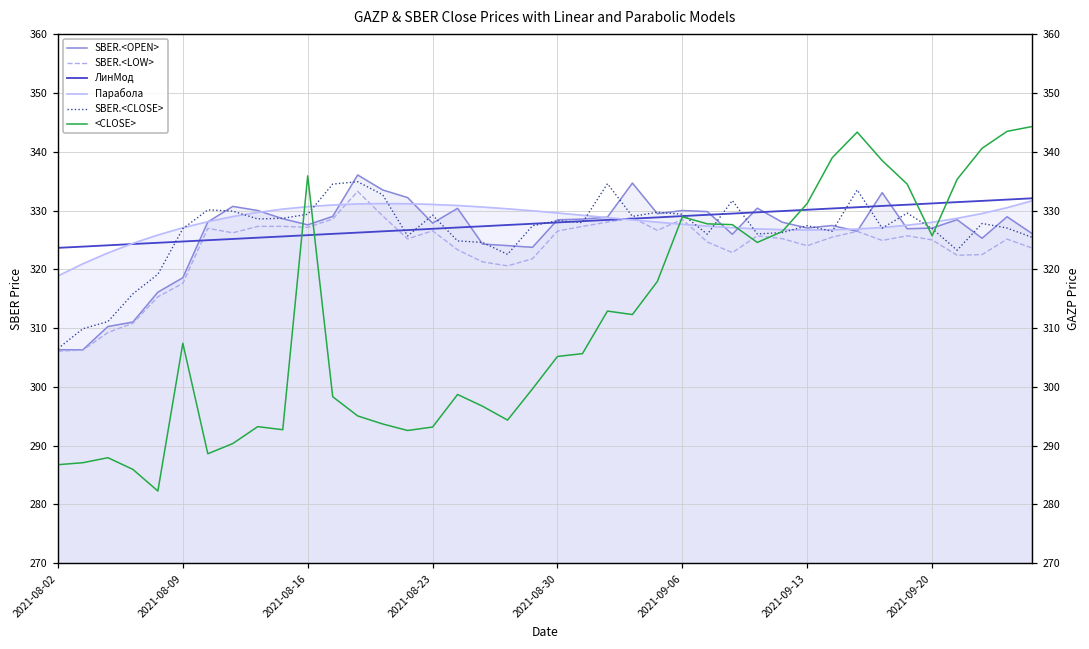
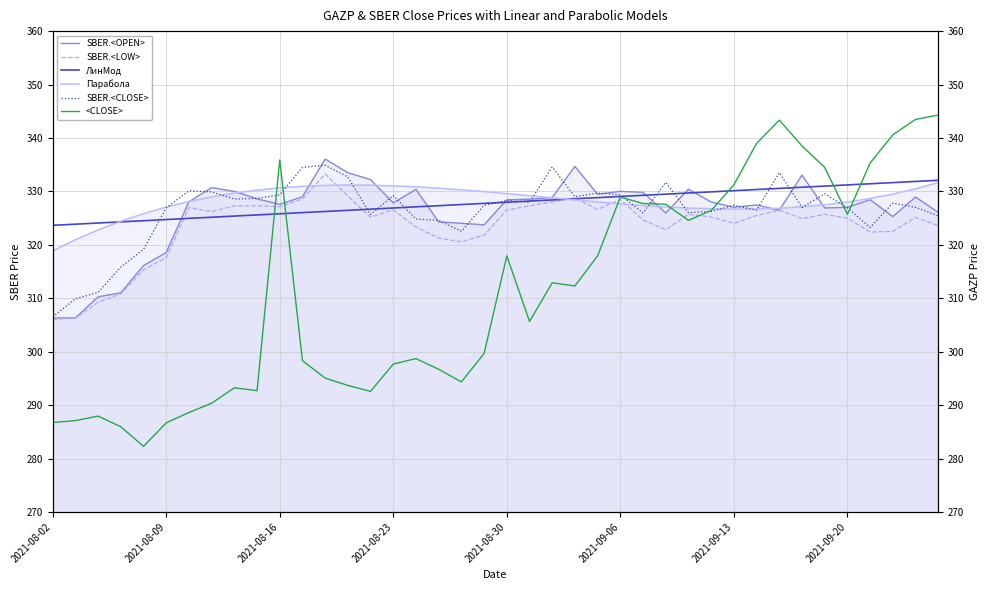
<CLOSE>, 2021-08-09: 307 -> 287
<CLOSE>, 2021-08-23: 293 -> 298
<CLOSE>, 2021-08-30: 305 -> 318
